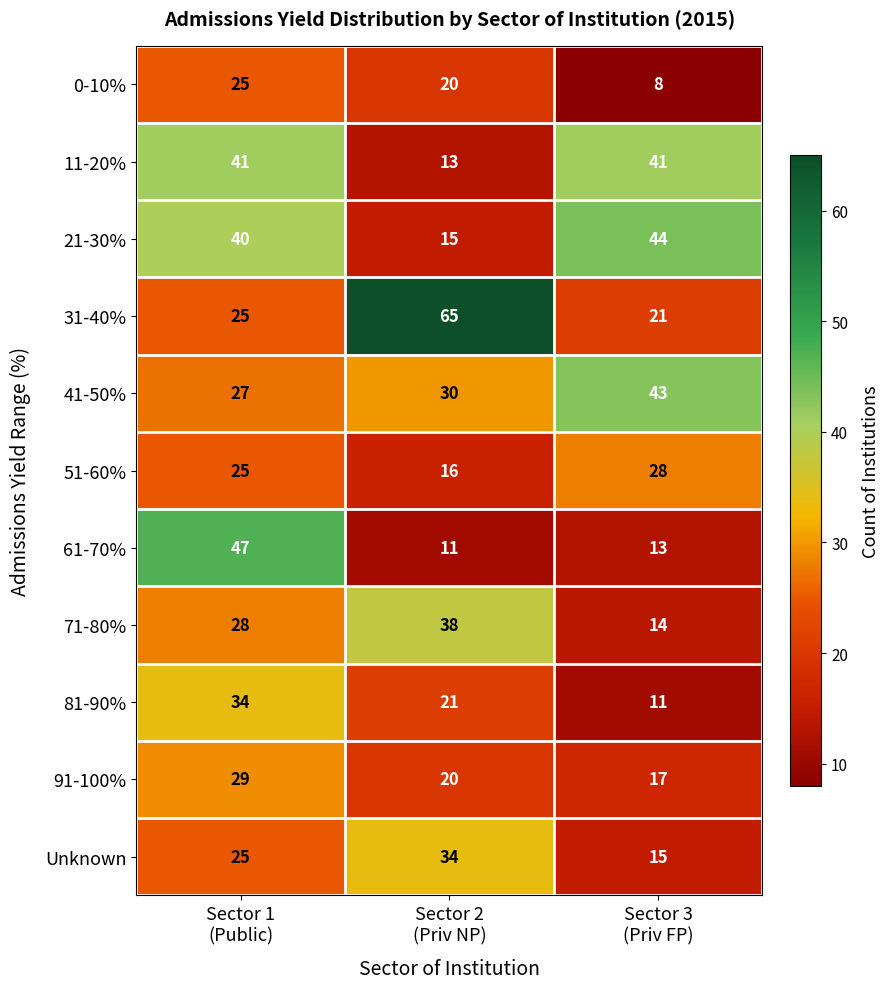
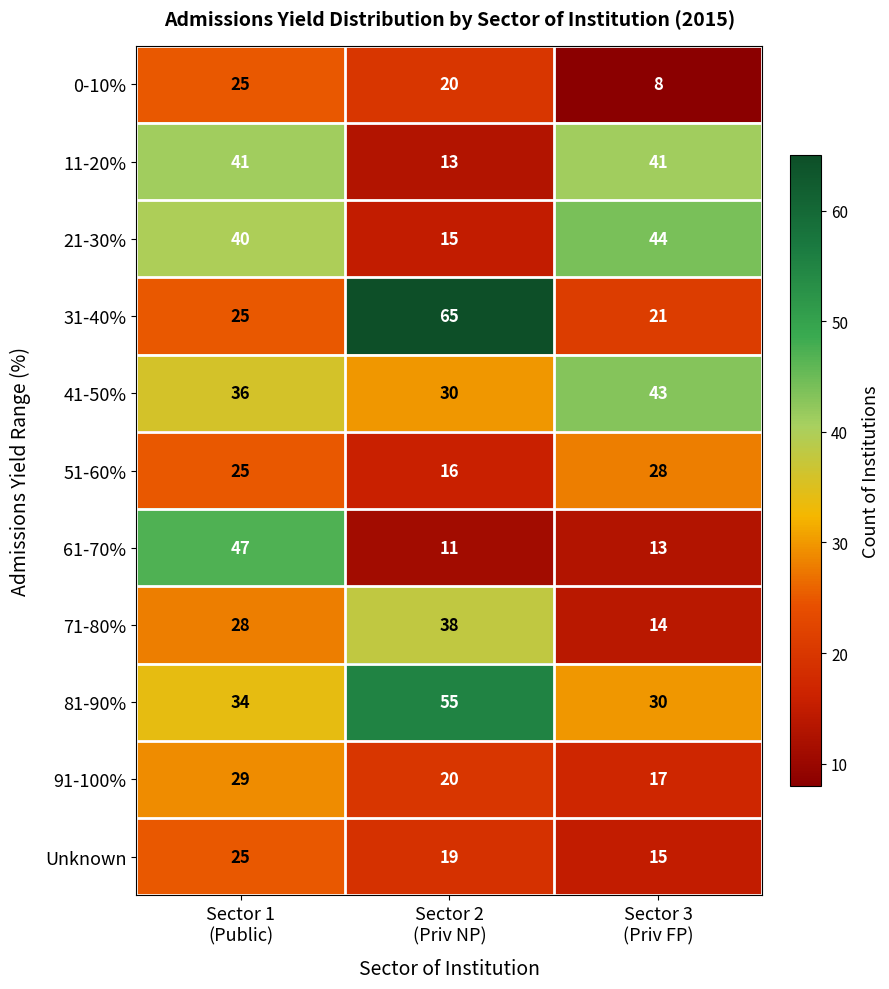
41-50%, Sector 1 (Public): 27 -> 36
81-90%, Sector 2 (Priv NP): 21 -> 55
81-90%, Sector 3 (Priv FP): 11 -> 30
Unknown, Sector 2 (Priv NP): 34 -> 19
